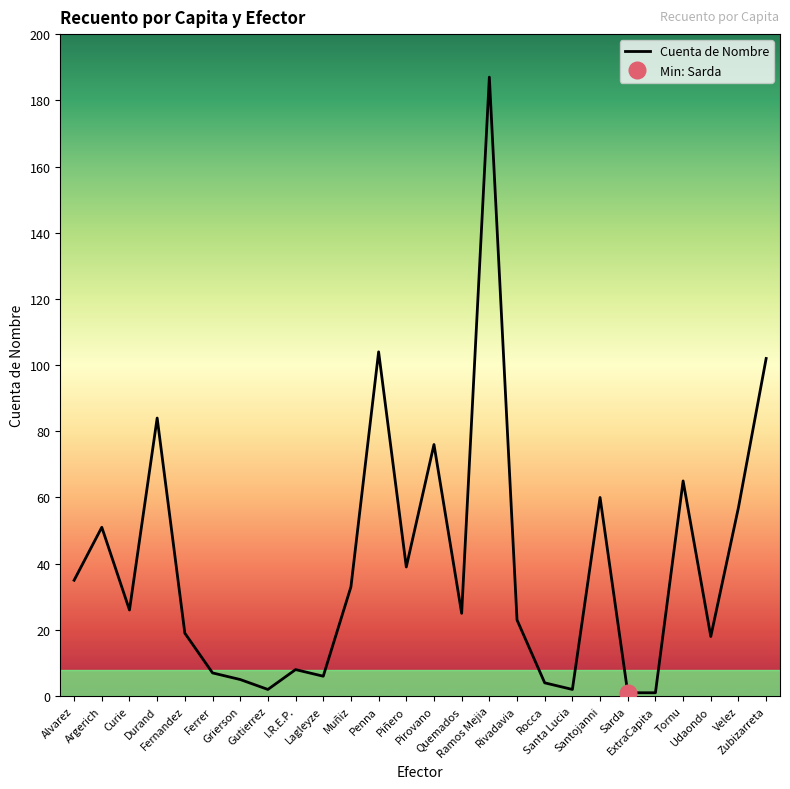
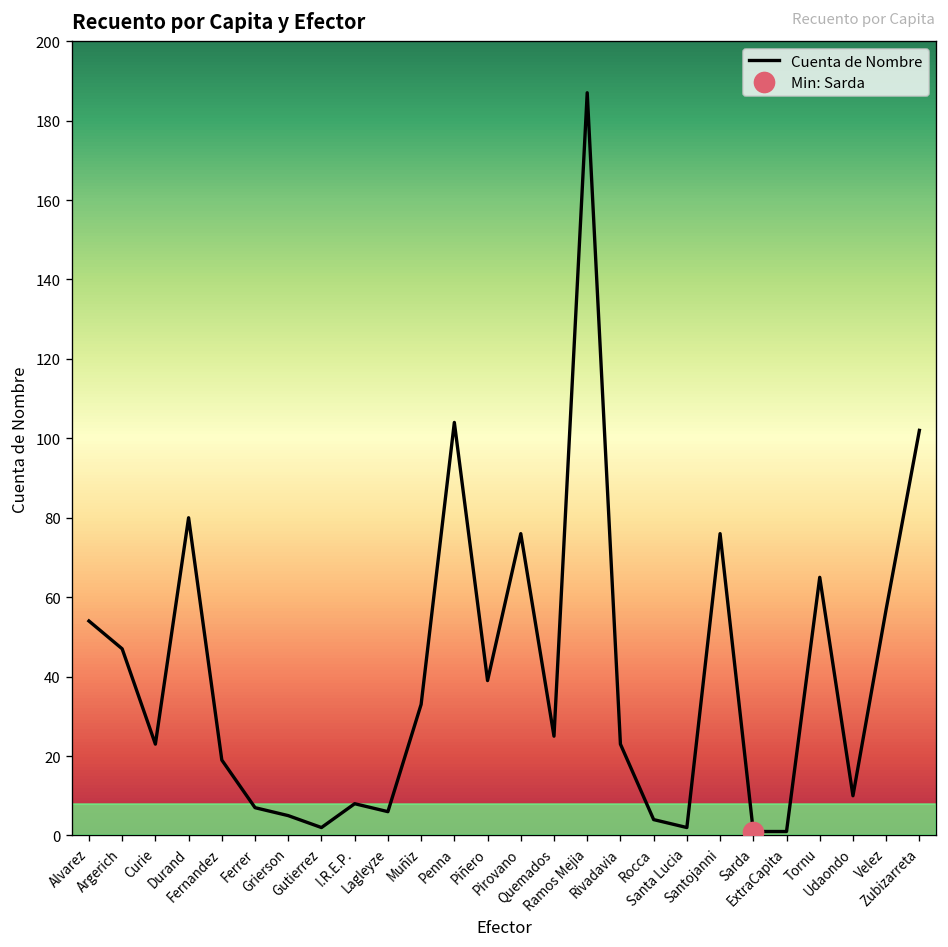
Cuenta de Nombre, Alvarez: 35 -> 54
Cuenta de Nombre, Argerich: 51 -> 47
Cuenta de Nombre, Curie: 26 -> 23
Cuenta de Nombre, Durand: 84 -> 80
Cuenta de Nombre, Santojanni: 60 -> 76
Cuenta de Nombre, Udaondo: 18 -> 10
